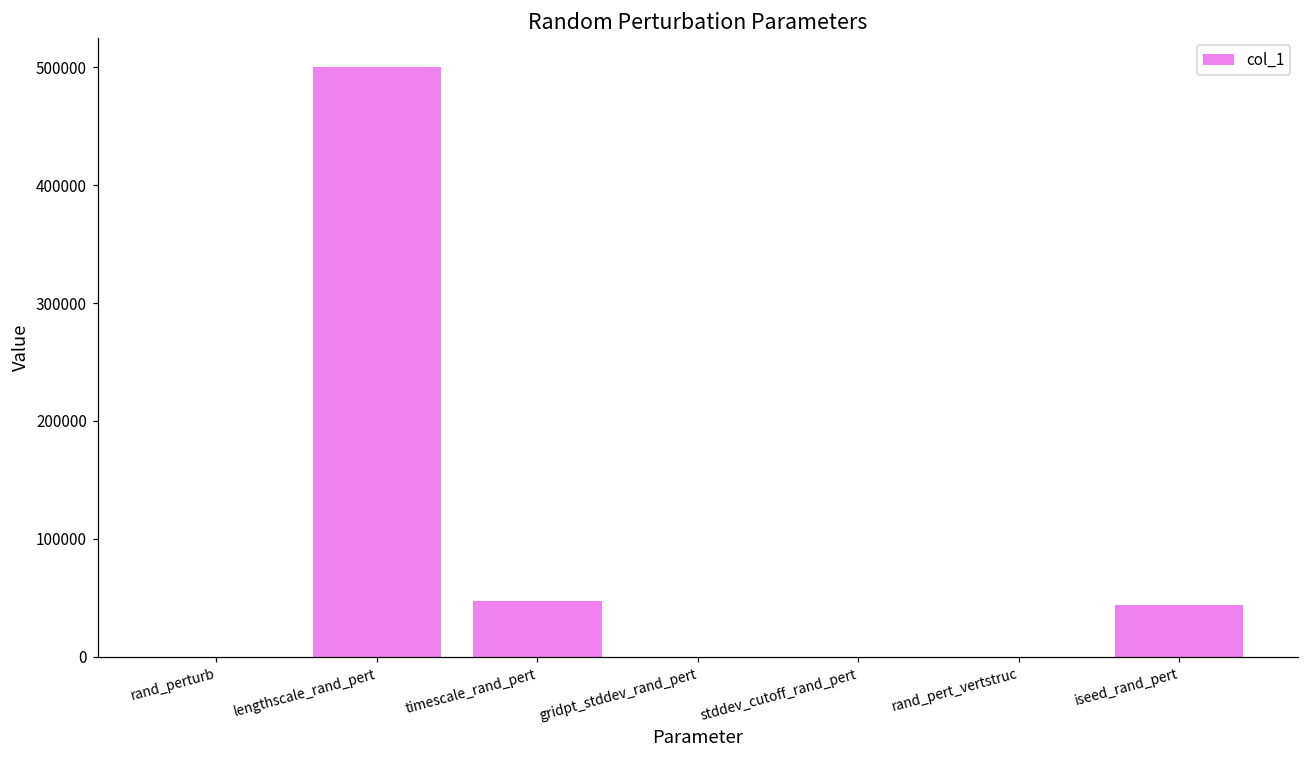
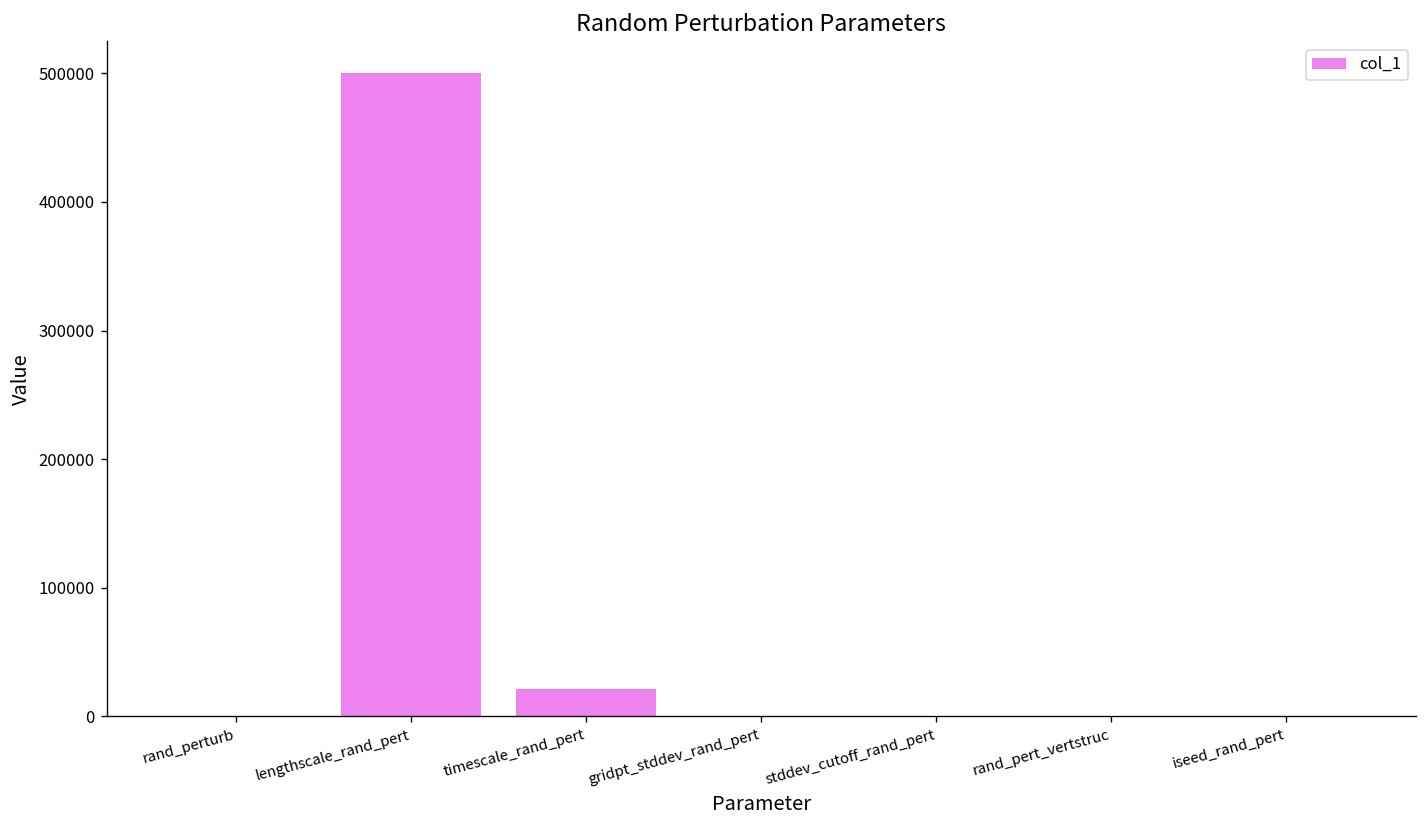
timescale_rand_pert: 48000 -> 22000
iseed_rand_pert: 44000 -> 0
